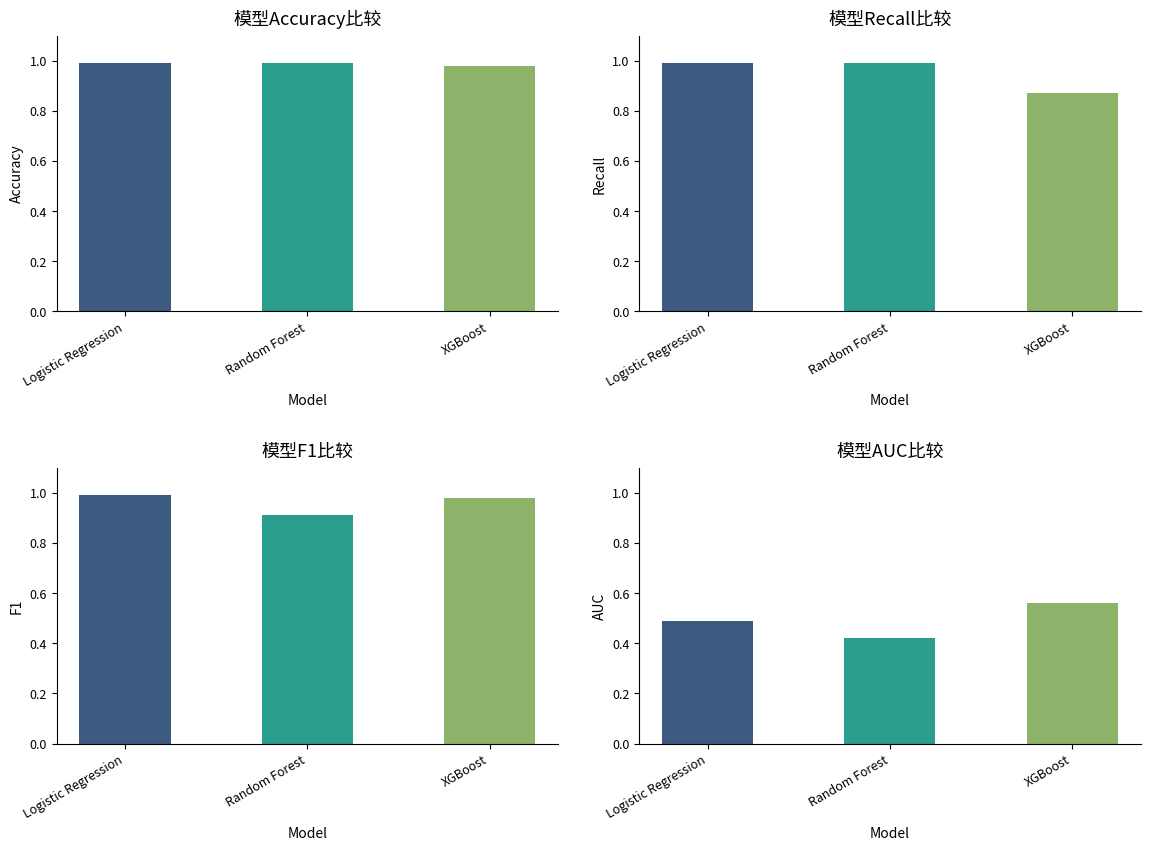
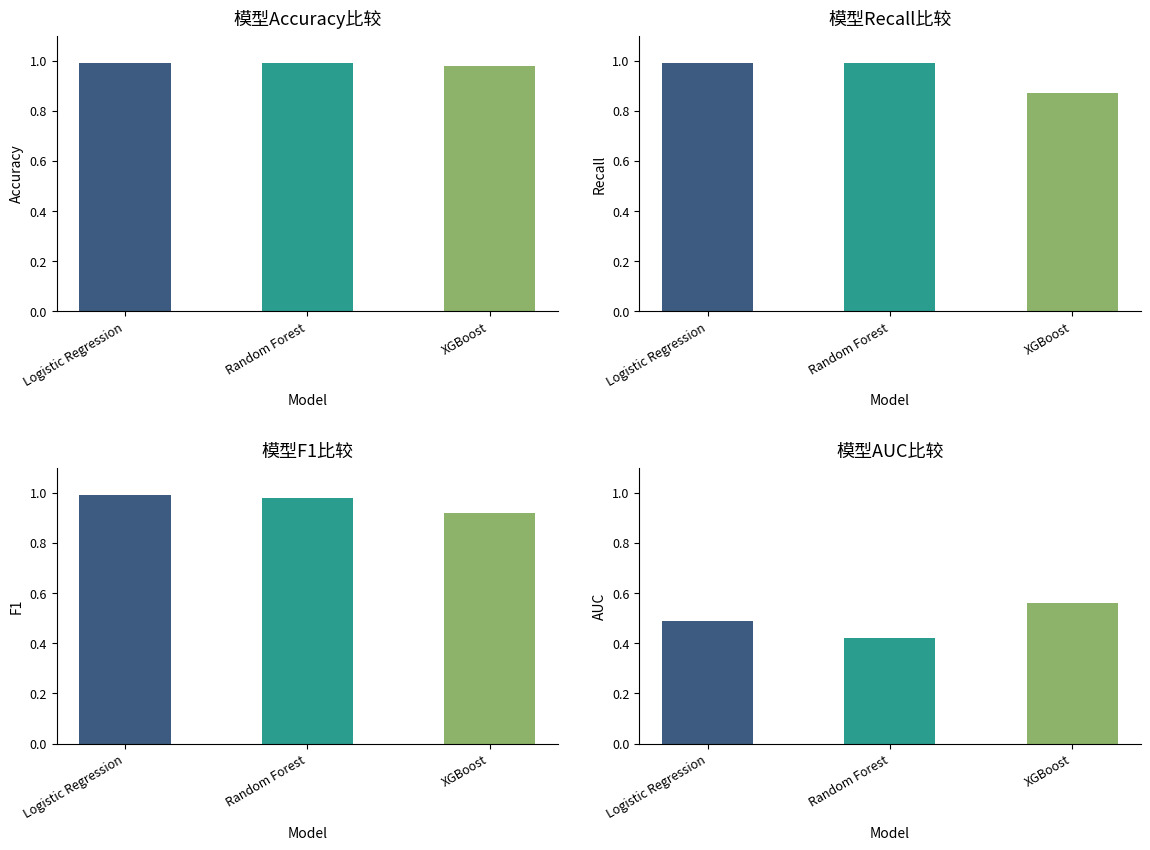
模型F1比较, Random Forest: 0.91 -> 0.98
模型F1比较, XGBoost: 0.98 -> 0.92
